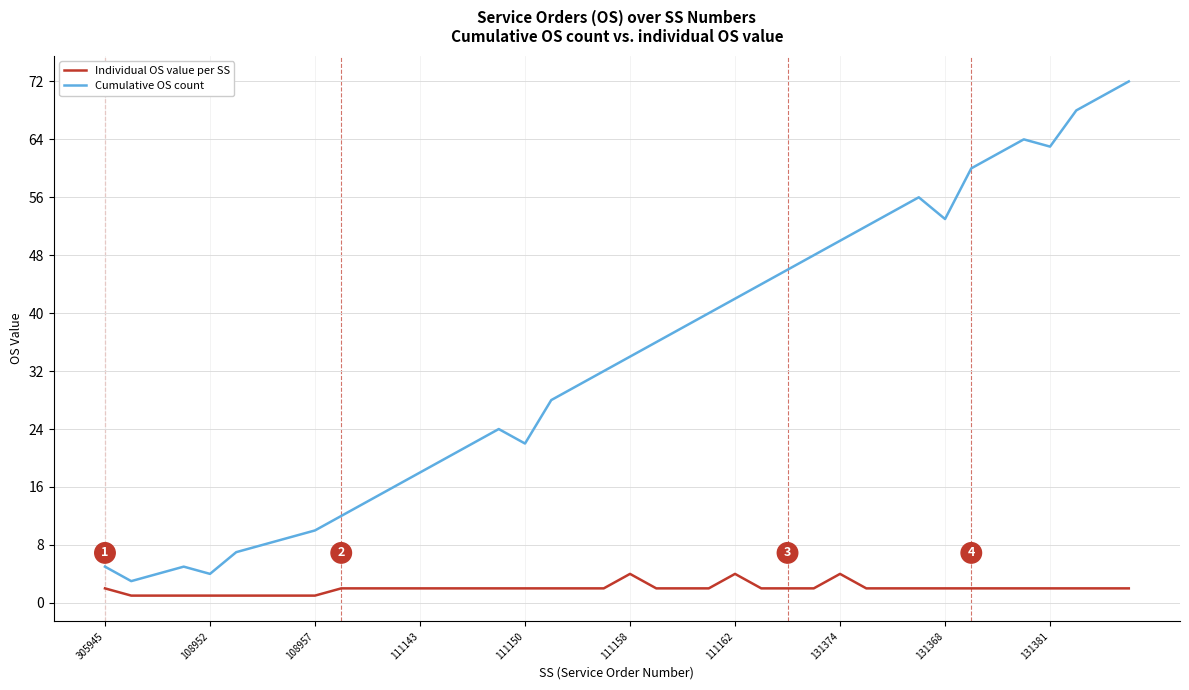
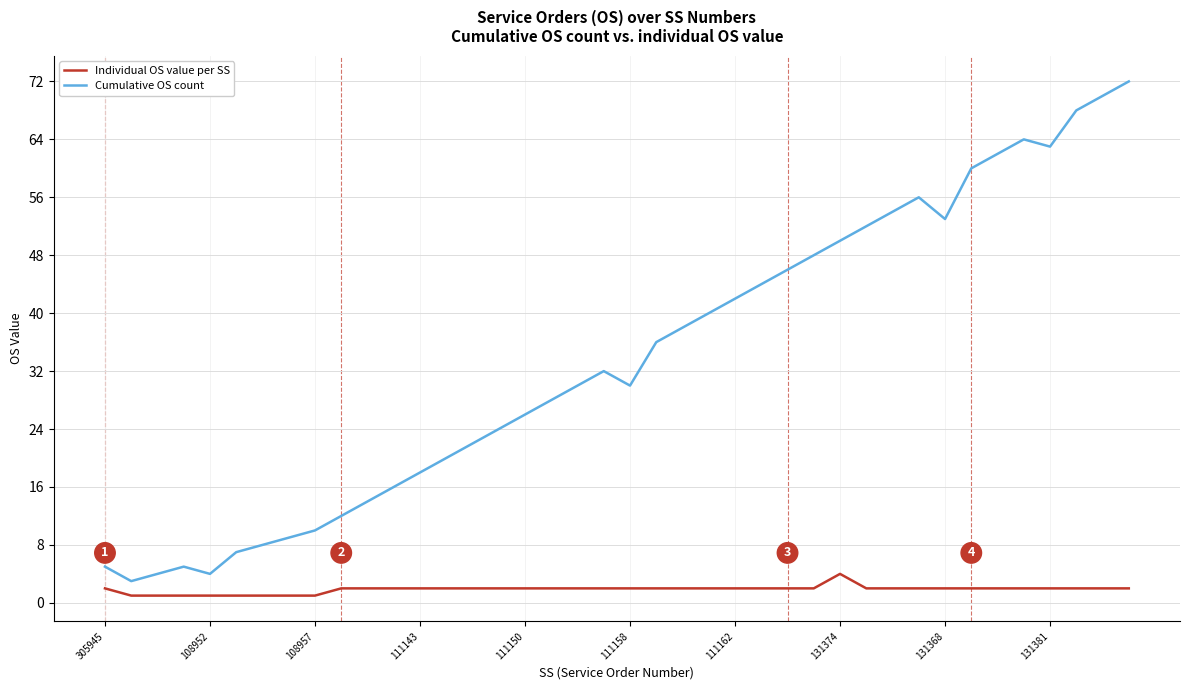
Cumulative OS count, 111150: 22 -> 26
Individual OS value per SS, 111158: 4 -> 2
Cumulative OS count, 111158: 34 -> 30
Individual OS value per SS, 111162: 4 -> 2
